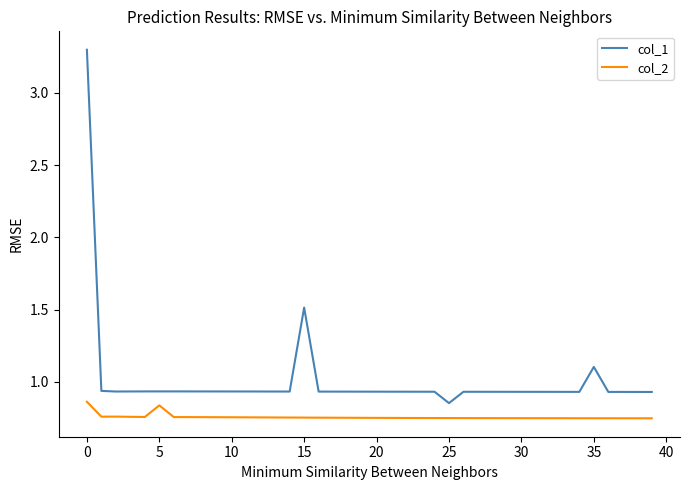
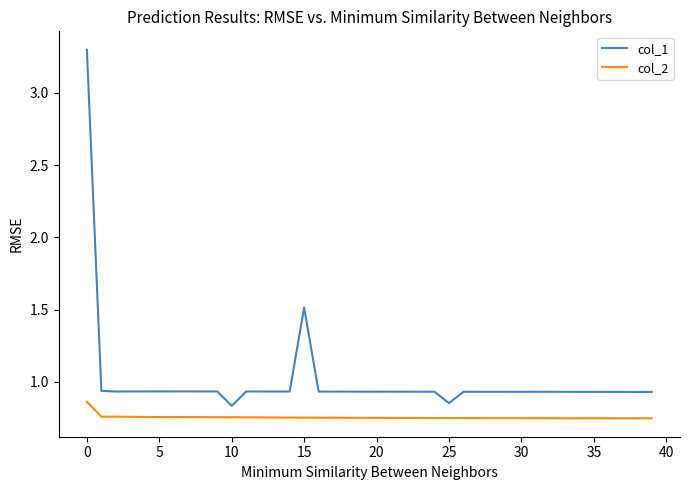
col_2, 5: 0.84 -> 0.76
col_1, 10: 0.93 -> 0.83
col_1, 35: 1.10 -> 0.93
